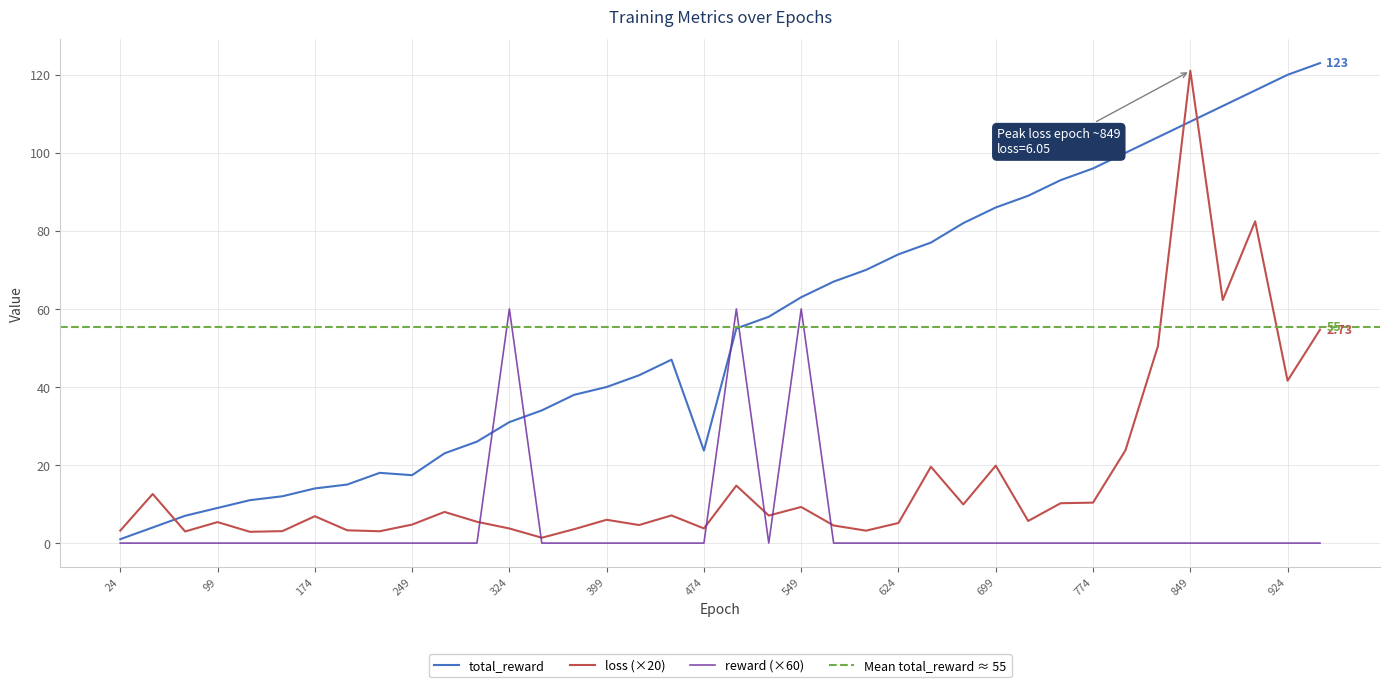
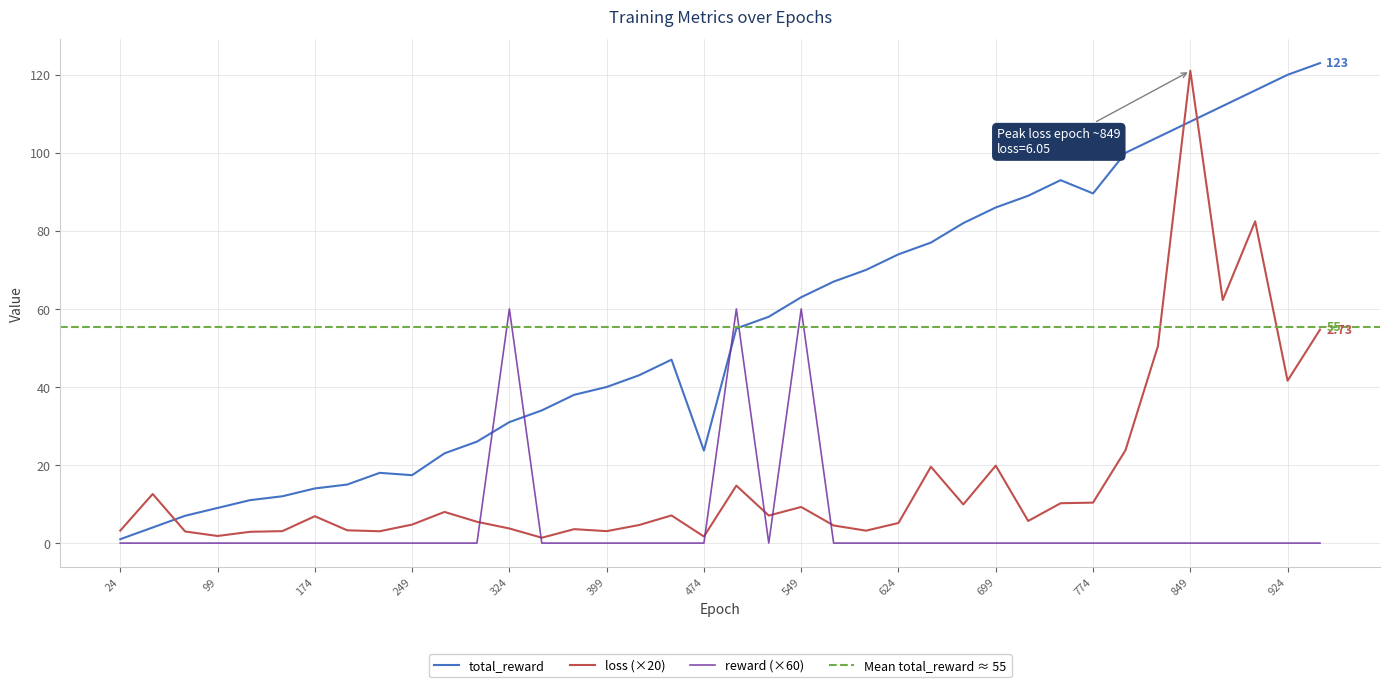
loss (×20), 99: 5 -> 2
loss (×20), 399: 6 -> 3
loss (×20), 474: 4 -> 2
total_reward, 774: 96 -> 90
